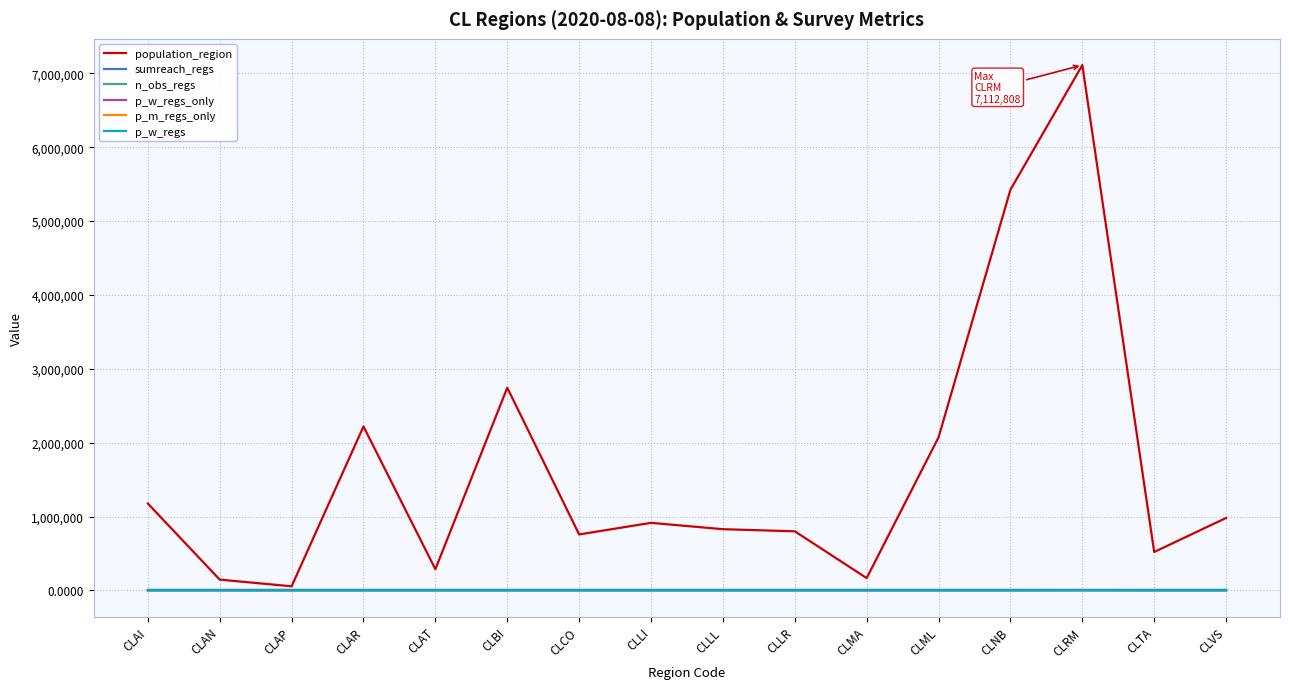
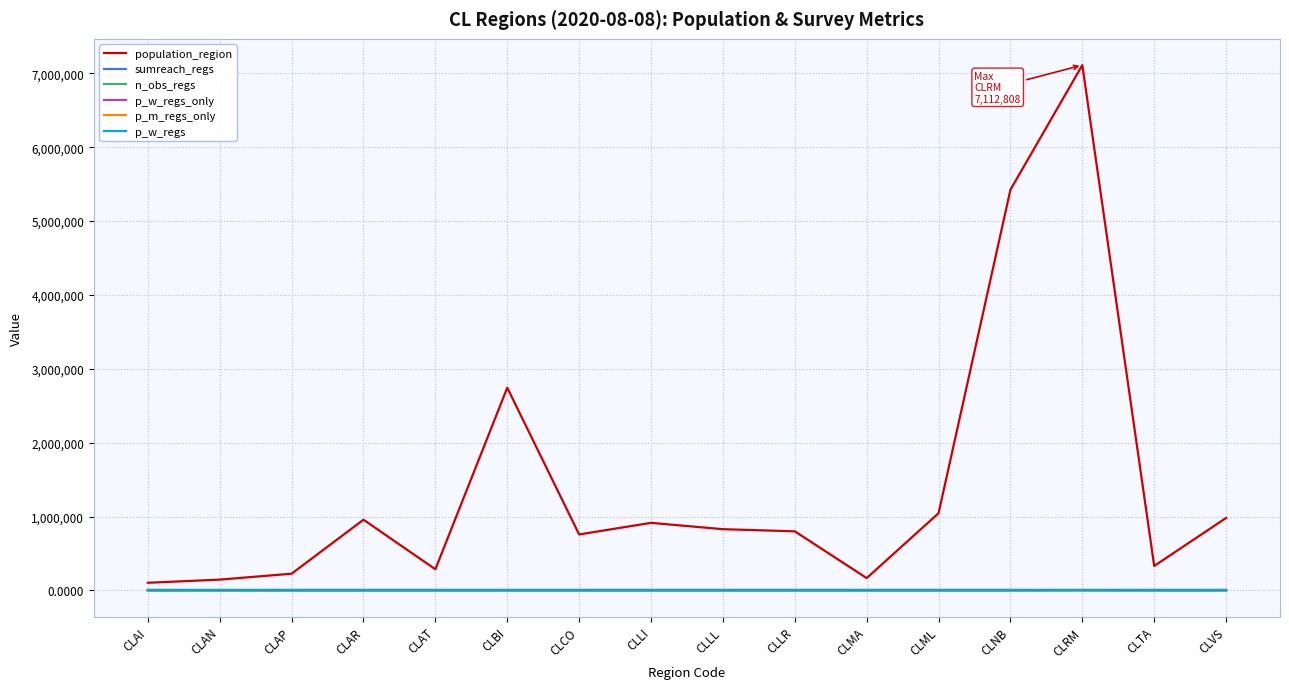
population_region, CLAI: 1,200,000 -> 100,000
population_region, CLAP: 100,000 -> 200,000
population_region, CLAR: 2,200,000 -> 1,000,000
population_region, CLML: 2,100,000 -> 1,000,000
population_region, CLTA: 500,000 -> 300,000
